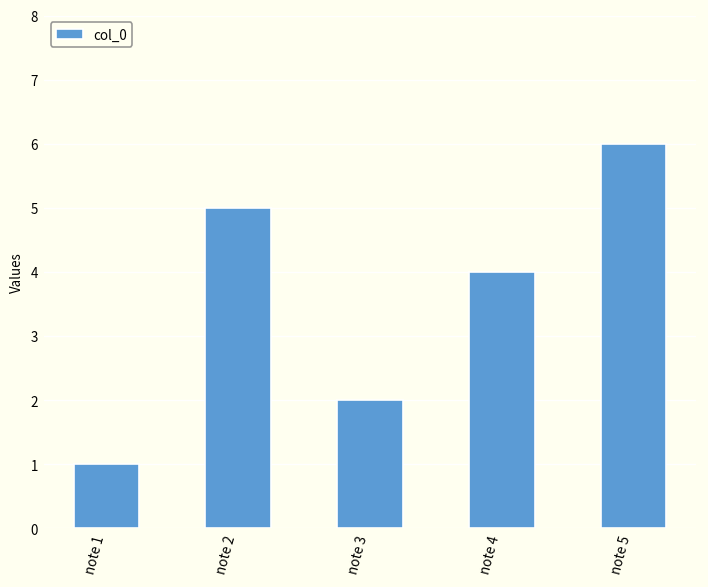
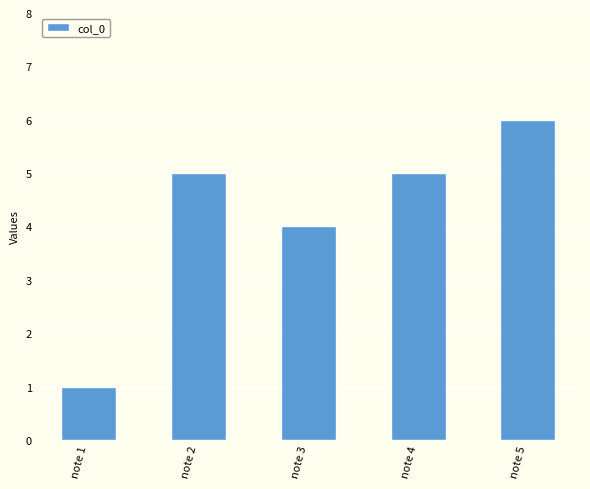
note 3: 2 -> 4
note 4: 4 -> 5
